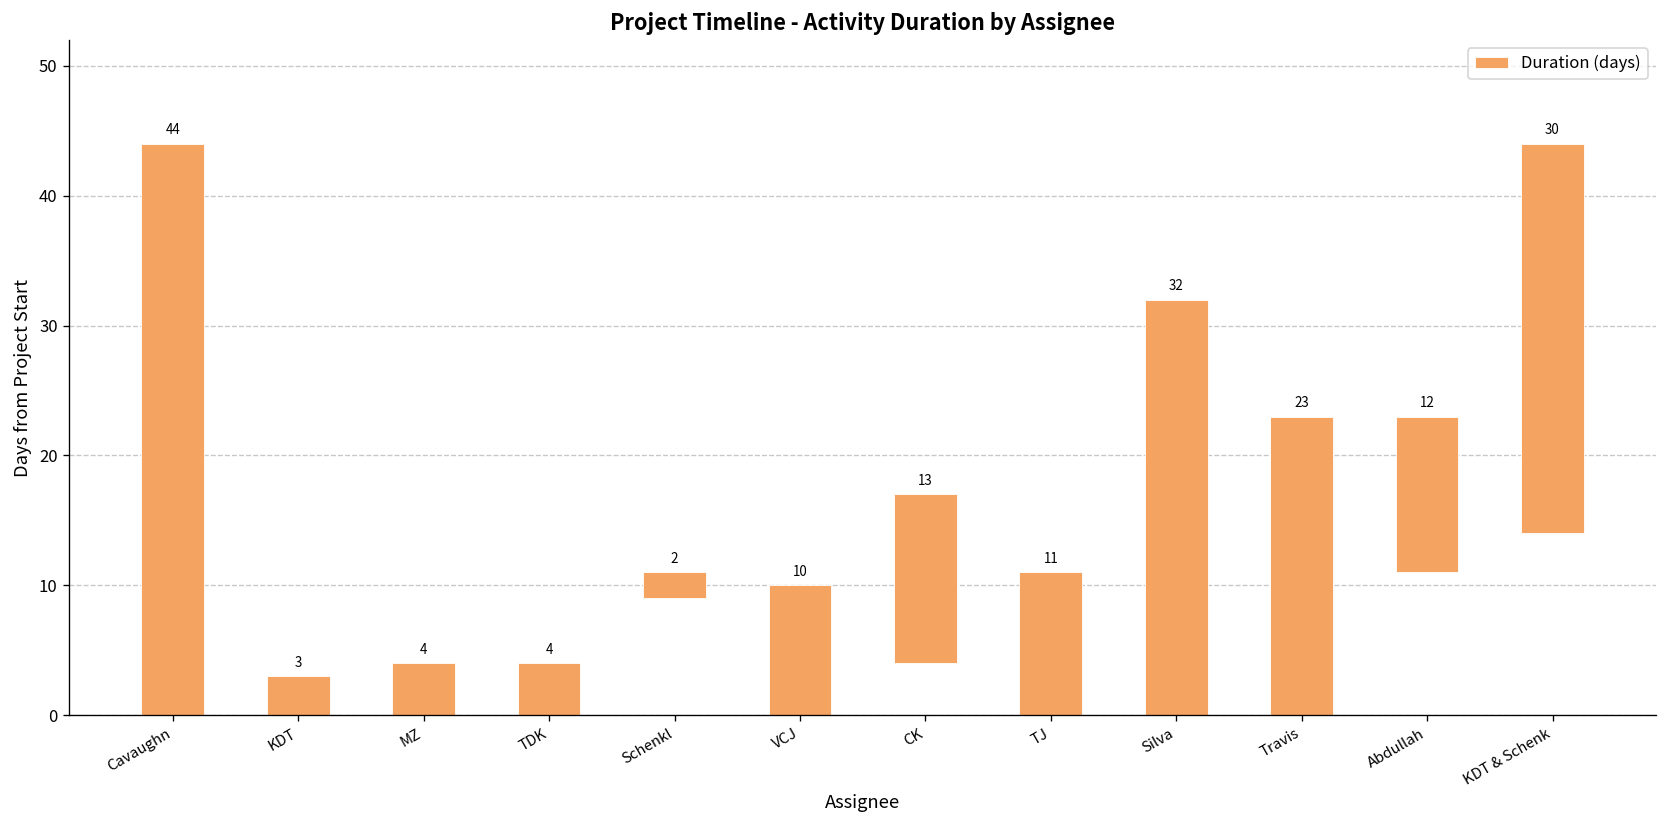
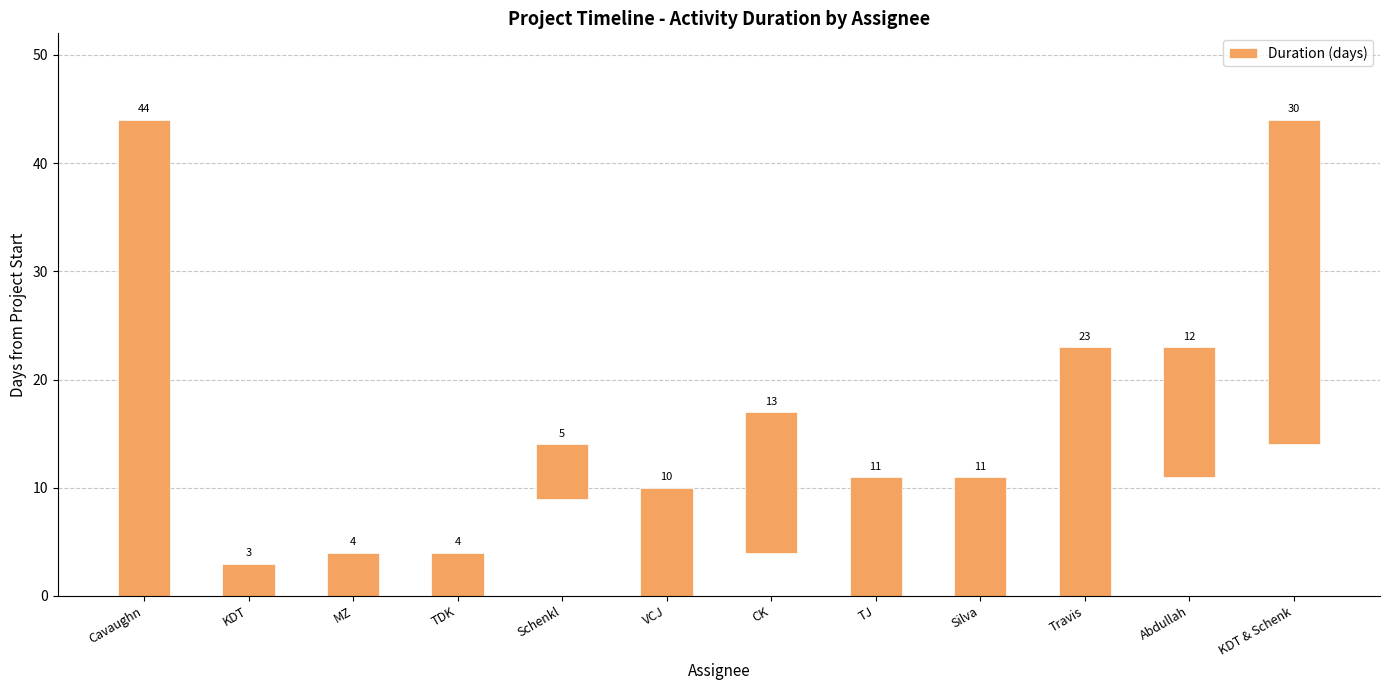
Duration (days), Schenkl: 2 -> 5
Duration (days), Silva: 32 -> 11
